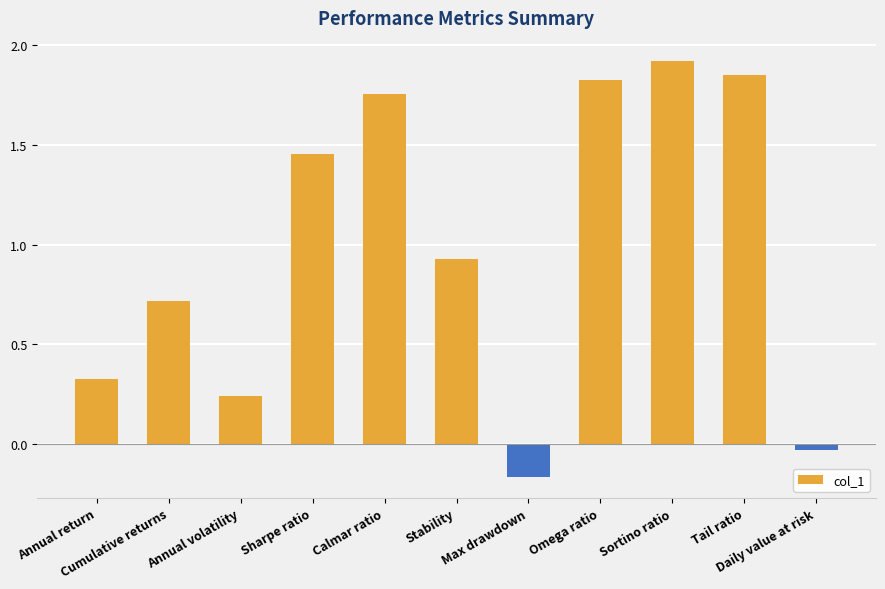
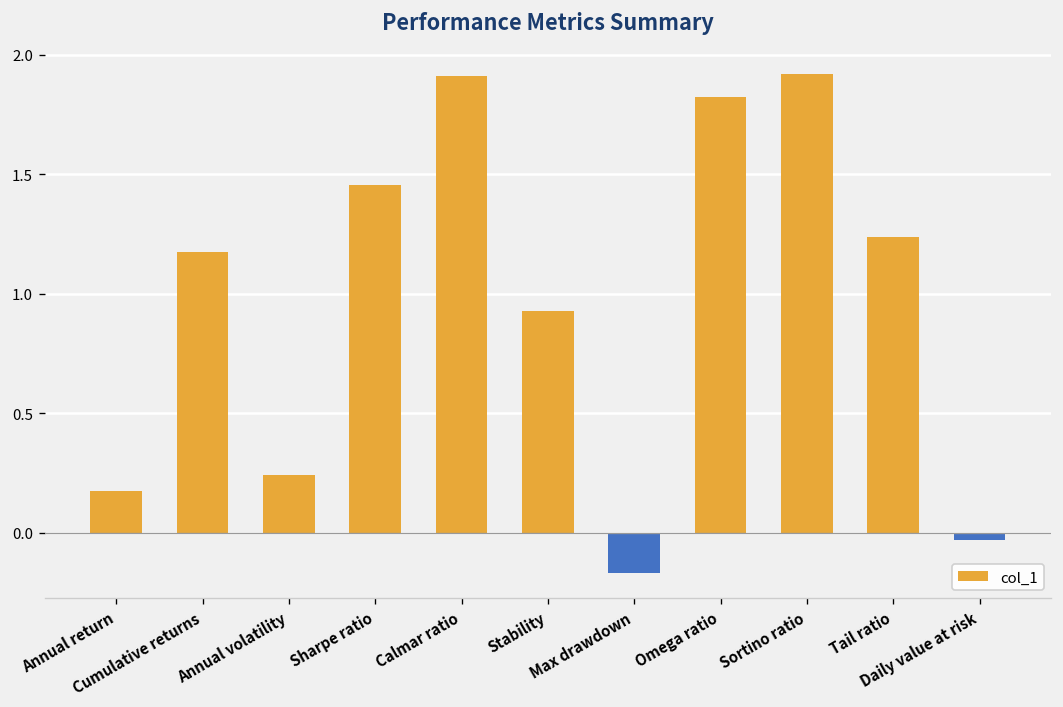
Annual return: 0.32 -> 0.18
Cumulative returns: 0.72 -> 1.17
Calmar ratio: 1.76 -> 1.91
Tail ratio: 1.85 -> 1.24
